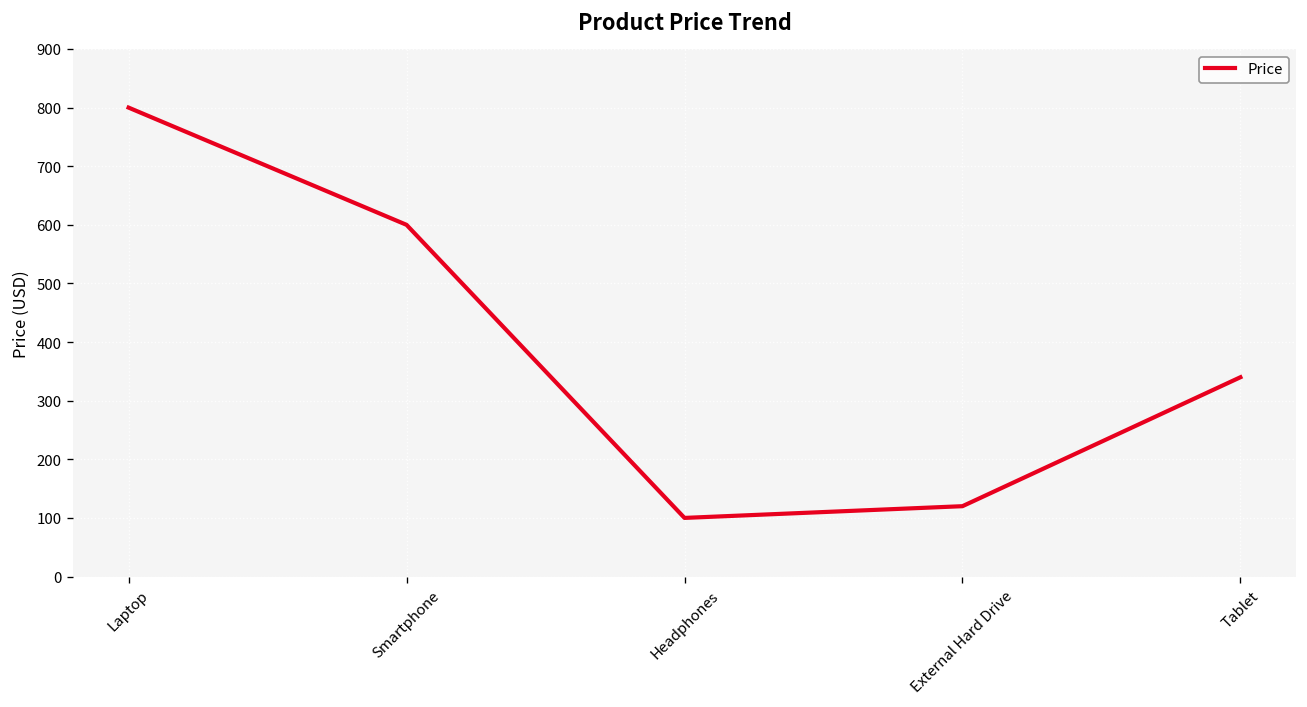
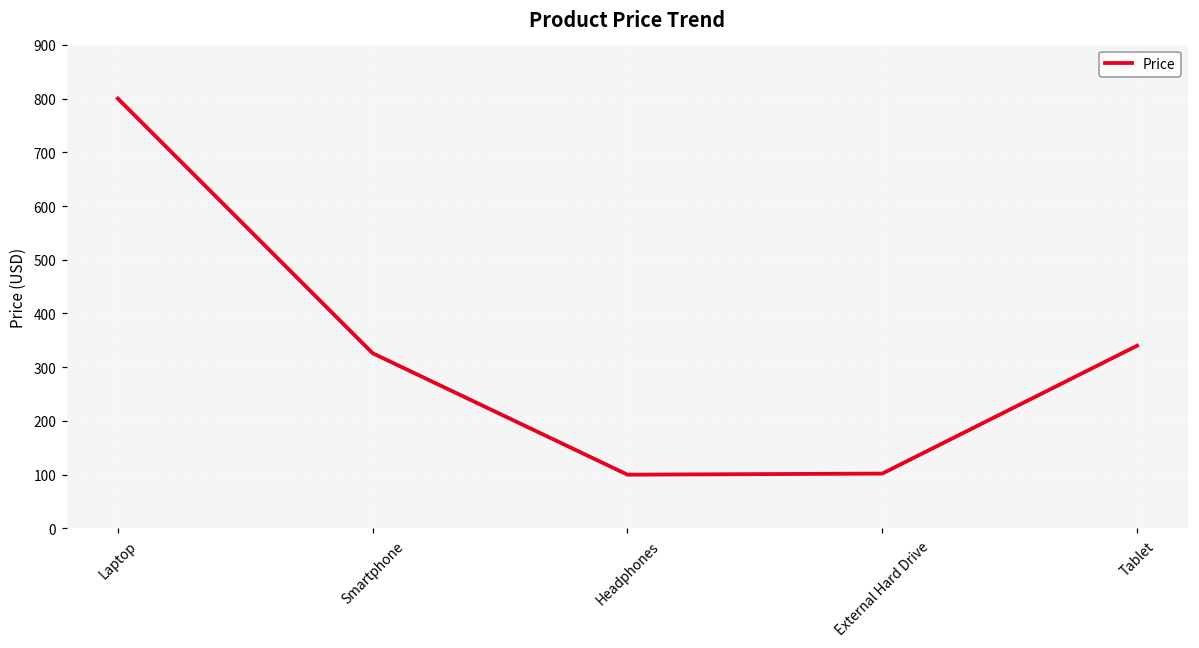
Smartphone: 600 -> 330
External Hard Drive: 120 -> 100
